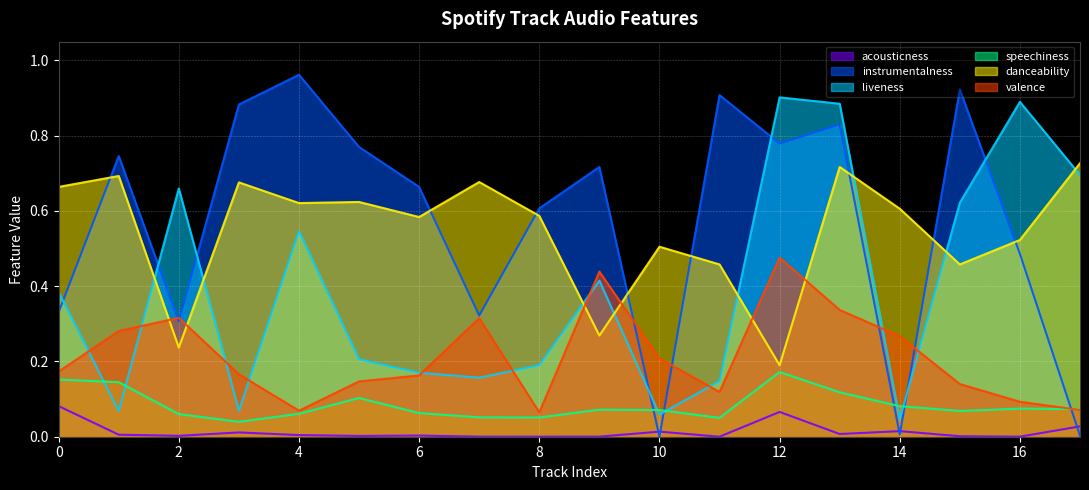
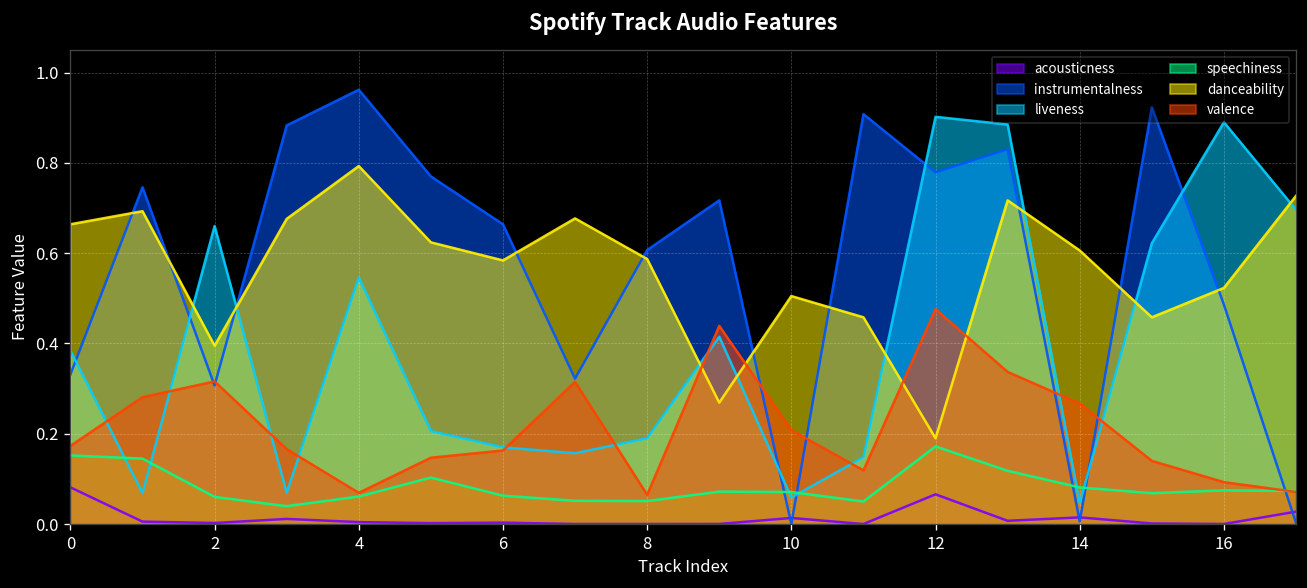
danceability, 2: 0.24 -> 0.40
danceability, 4: 0.62 -> 0.79
